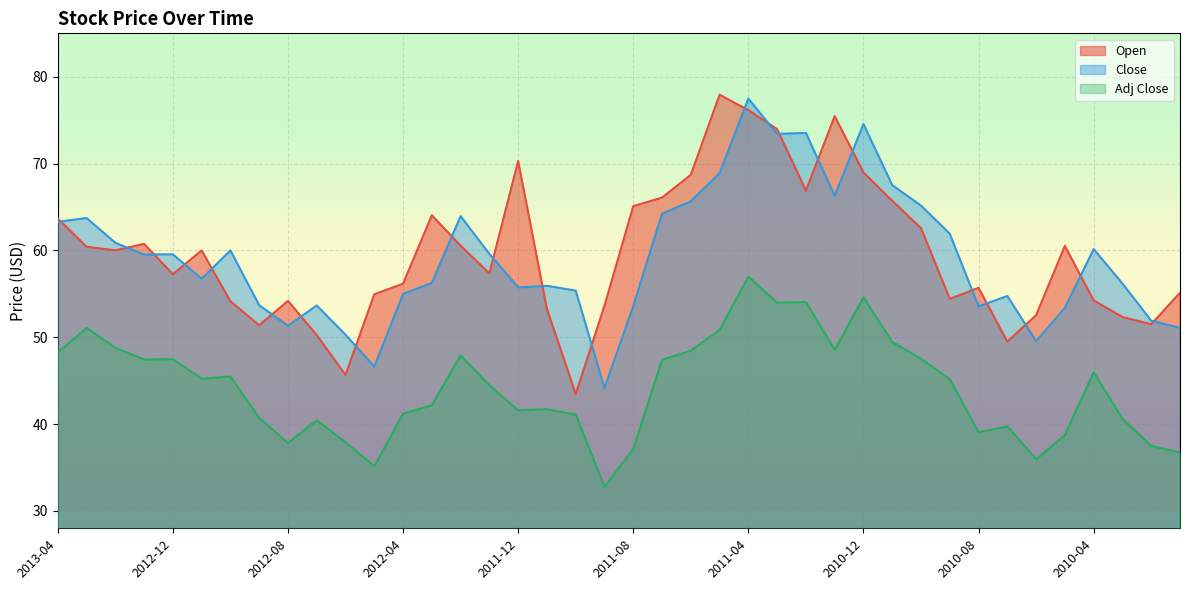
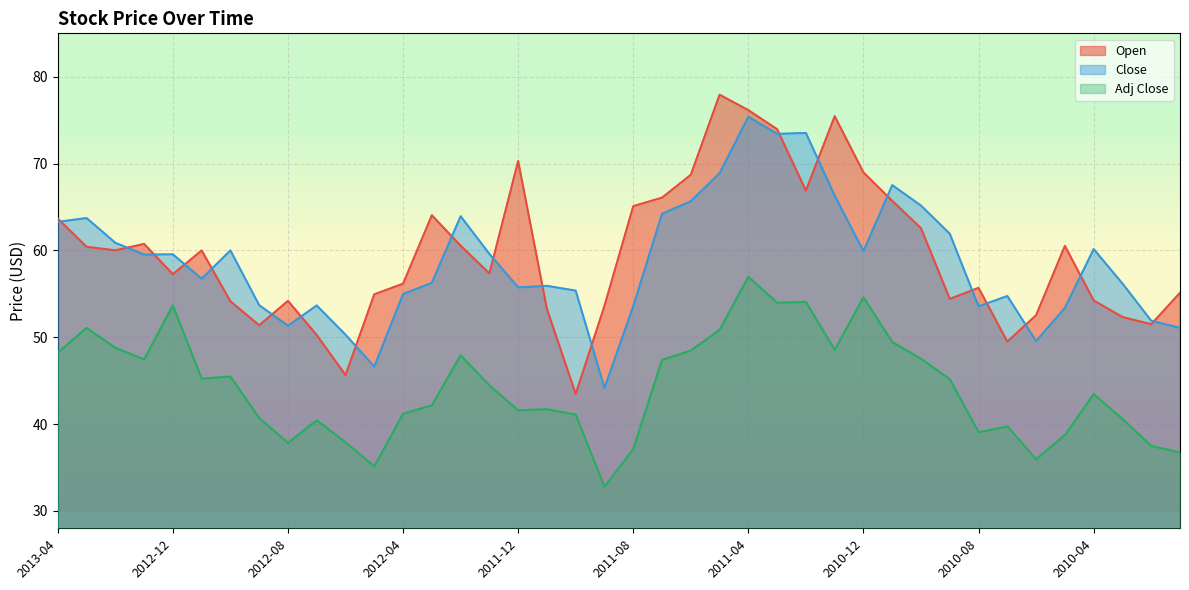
Adj Close, 2012-12: 47 -> 54
Close, 2011-04: 77 -> 75
Close, 2010-12: 75 -> 60
Adj Close, 2010-04: 46 -> 43
